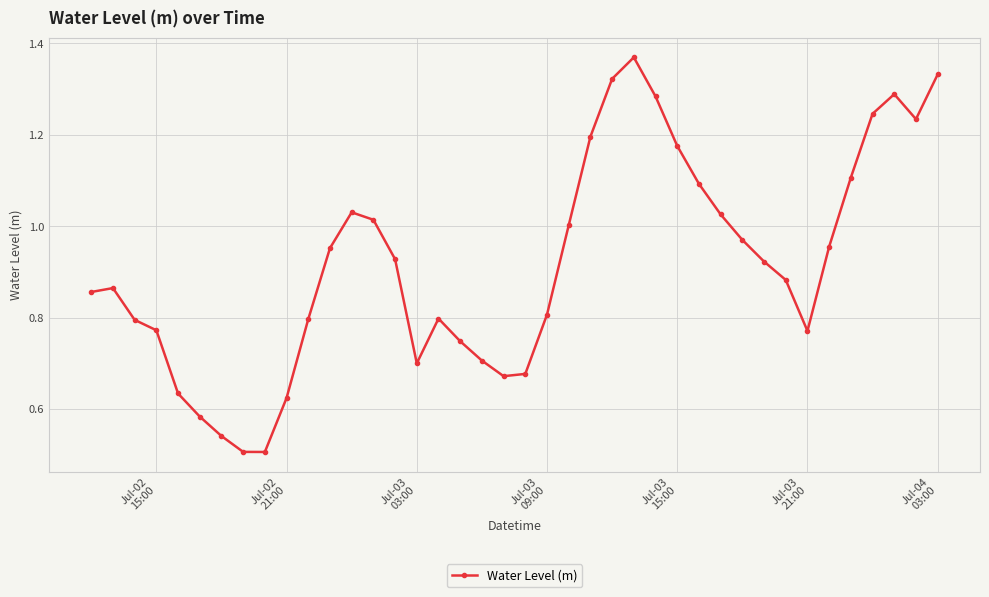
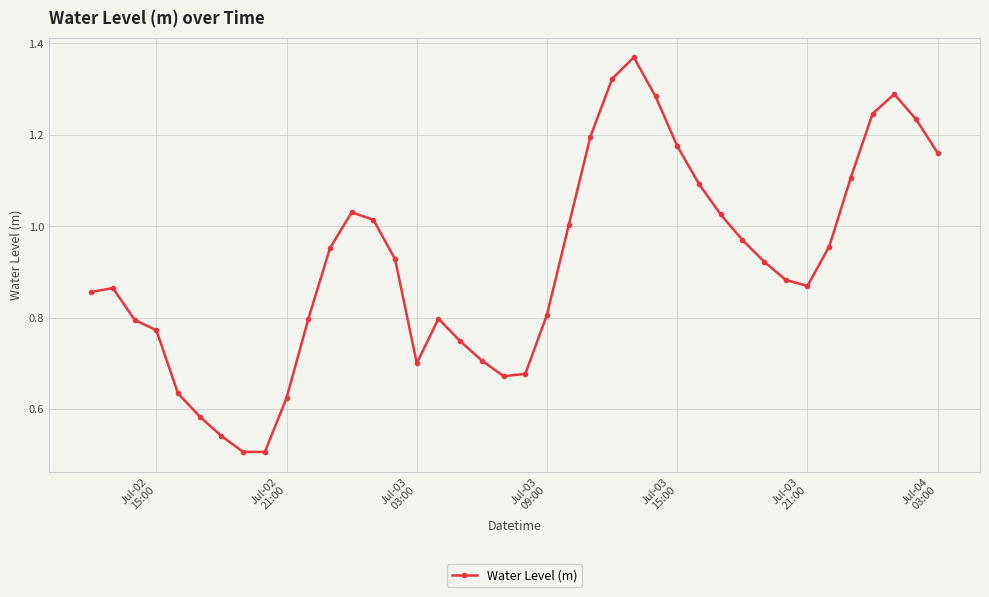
Jul-03 21:00: 0.77 -> 0.87
Jul-04 03:00: 1.33 -> 1.16
